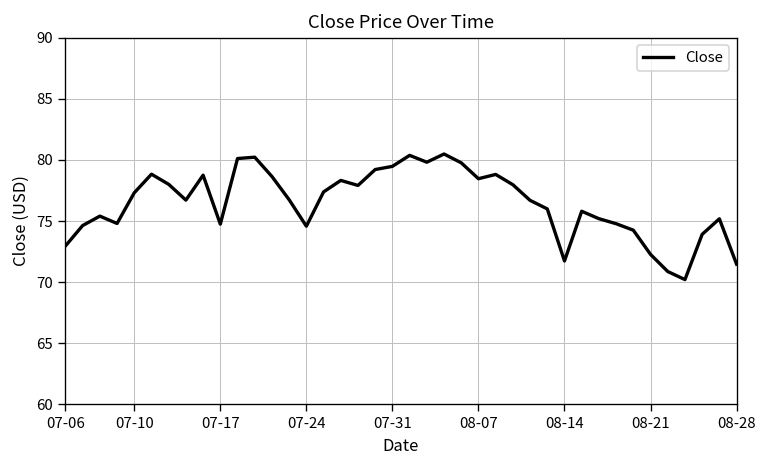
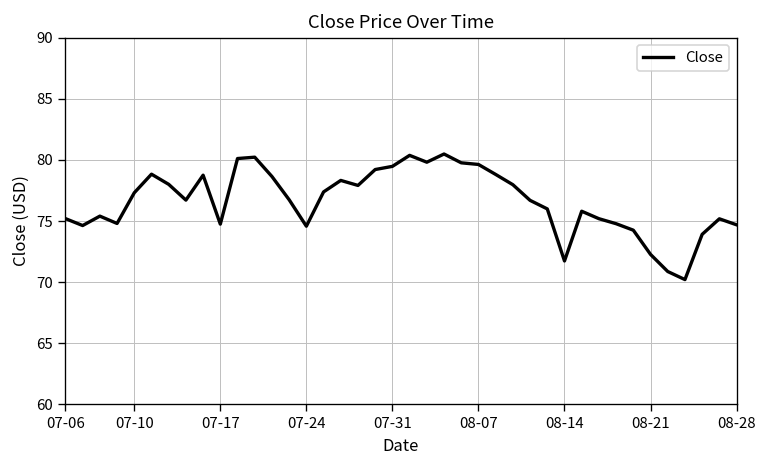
07-06: 73.0 -> 75.2
08-07: 78.5 -> 79.6
08-28: 71.5 -> 74.7
